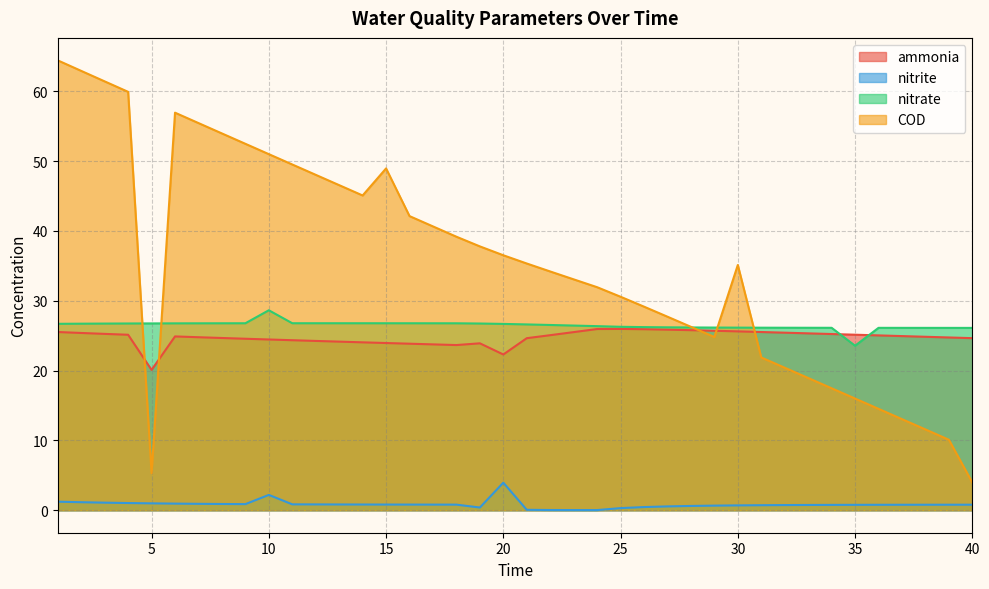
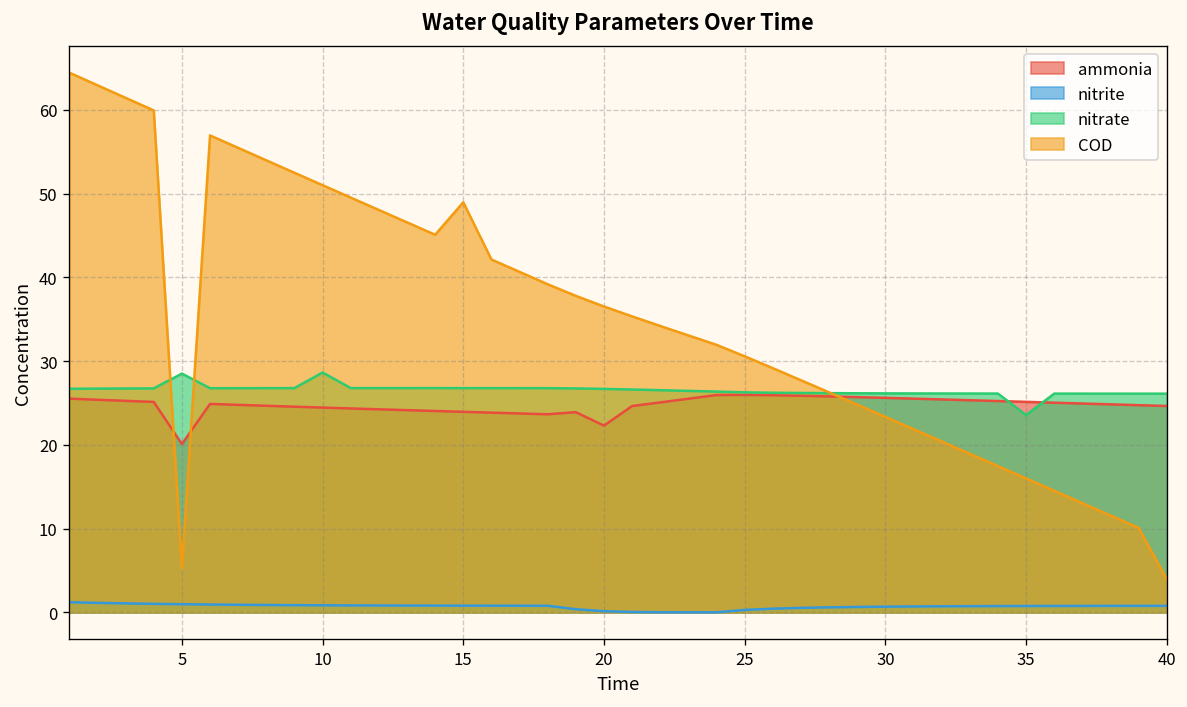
nitrate, 5: 27 -> 29
nitrite, 10: 2 -> 1
nitrite, 20: 4 -> 0
COD, 30: 35 -> 23
